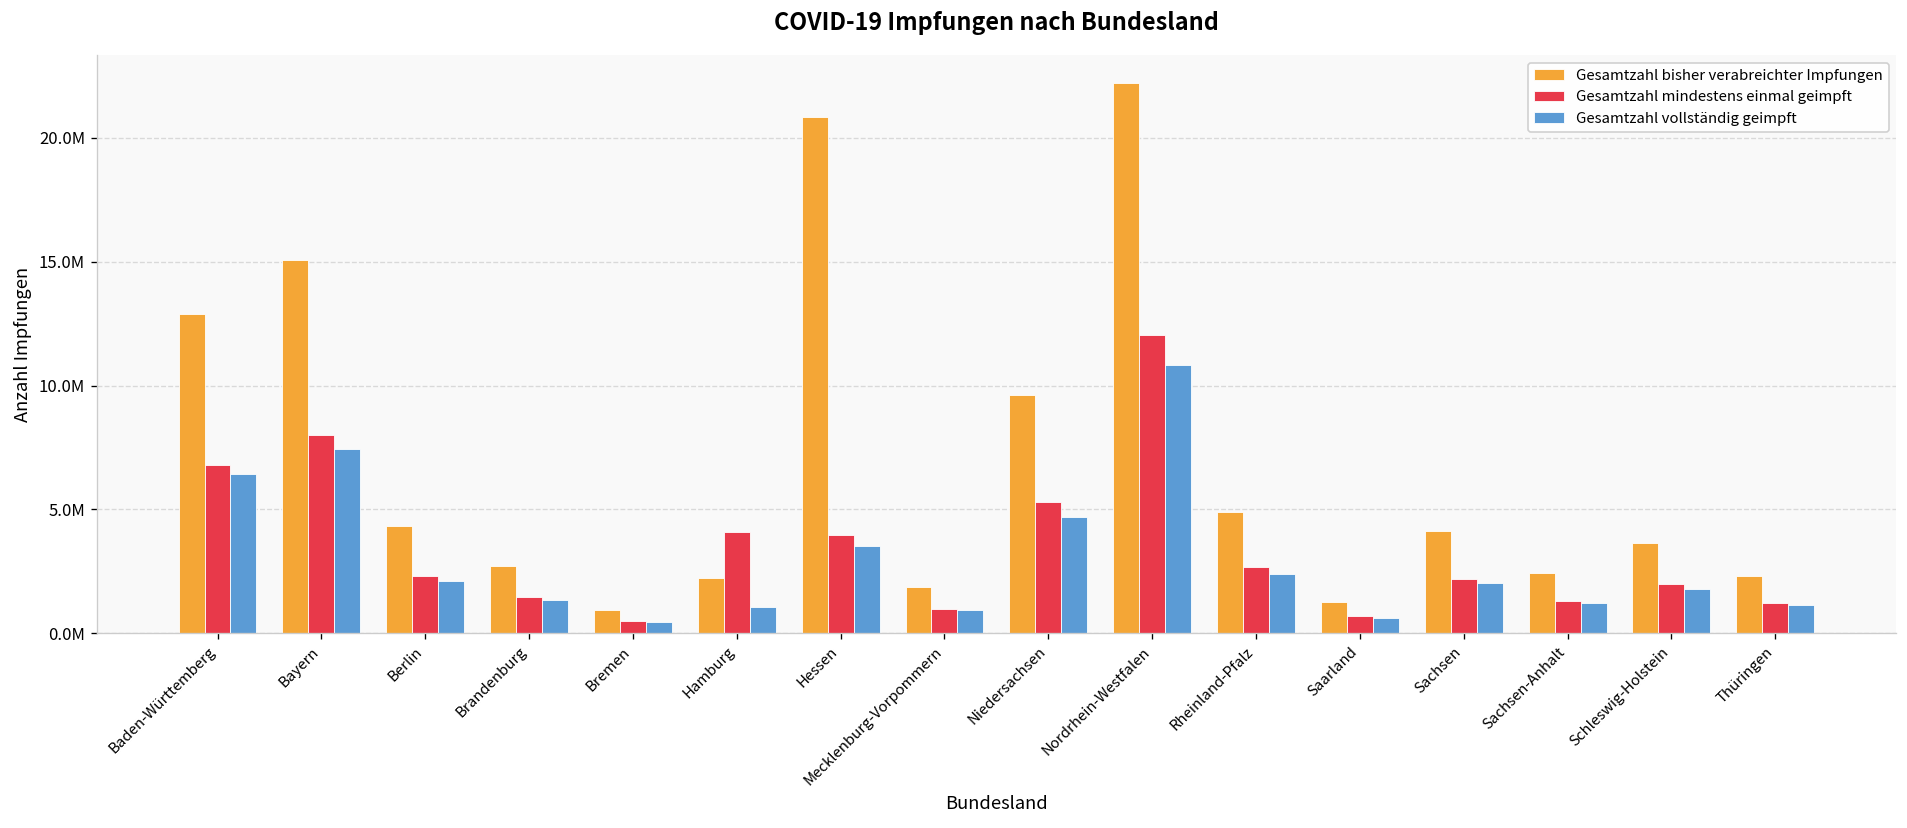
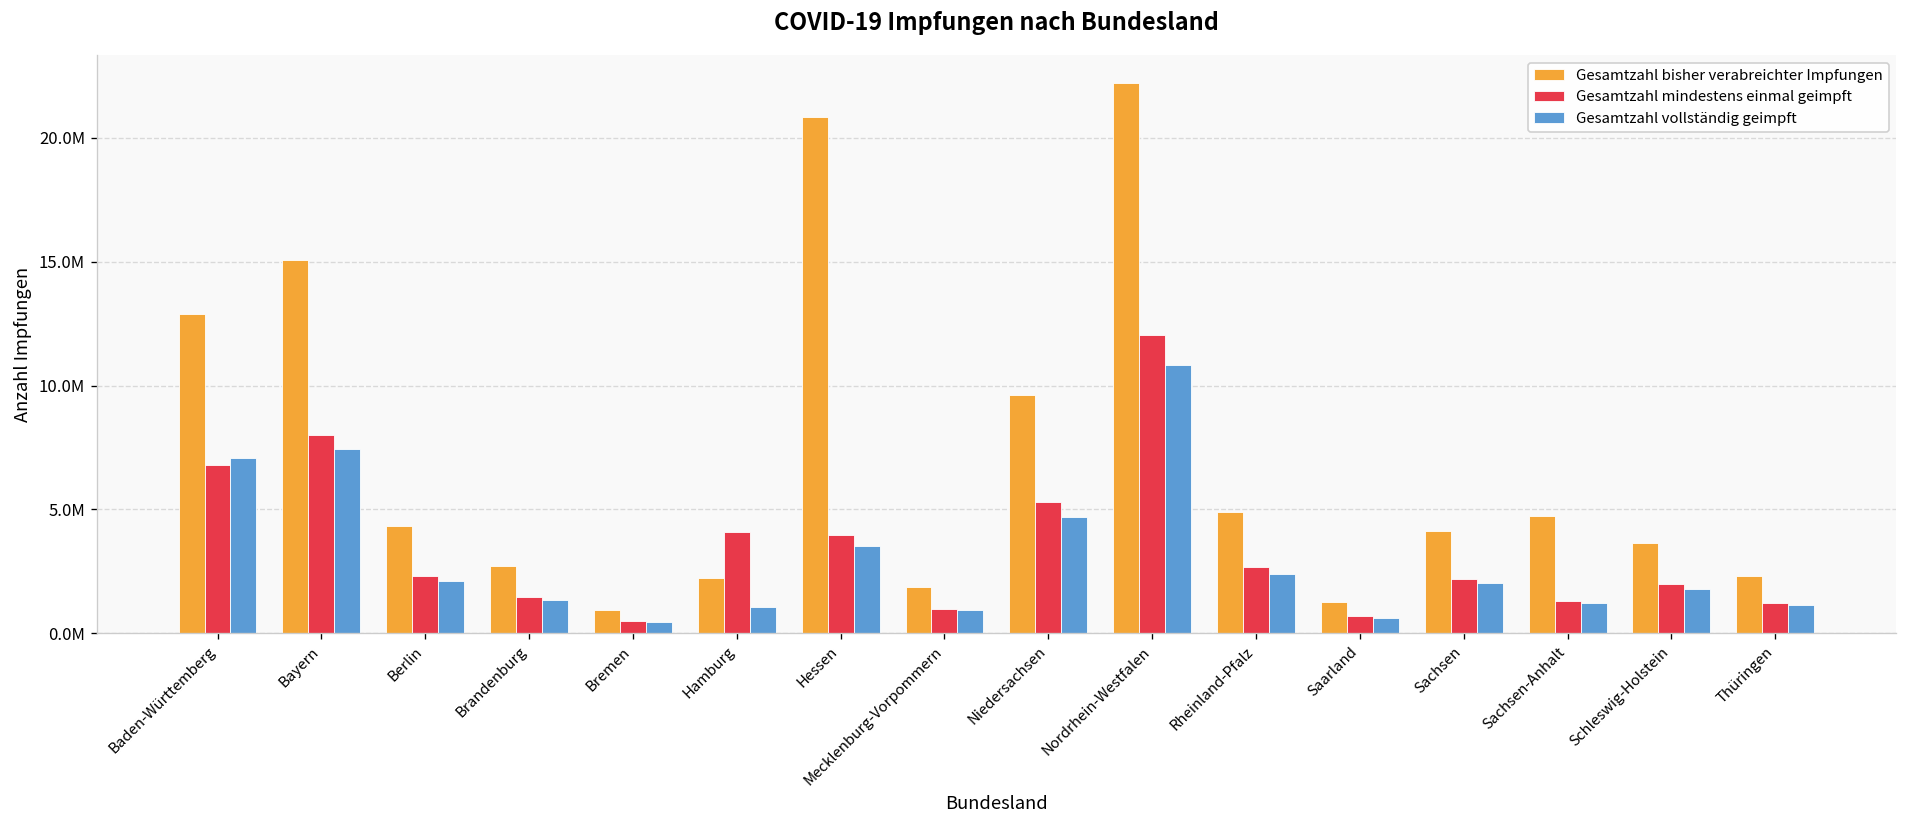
Gesamtzahl vollständig geimpft, Baden-Württemberg: 6400000 -> 7100000
Gesamtzahl bisher verabreichter Impfungen, Sachsen-Anhalt: 2400000 -> 4700000
